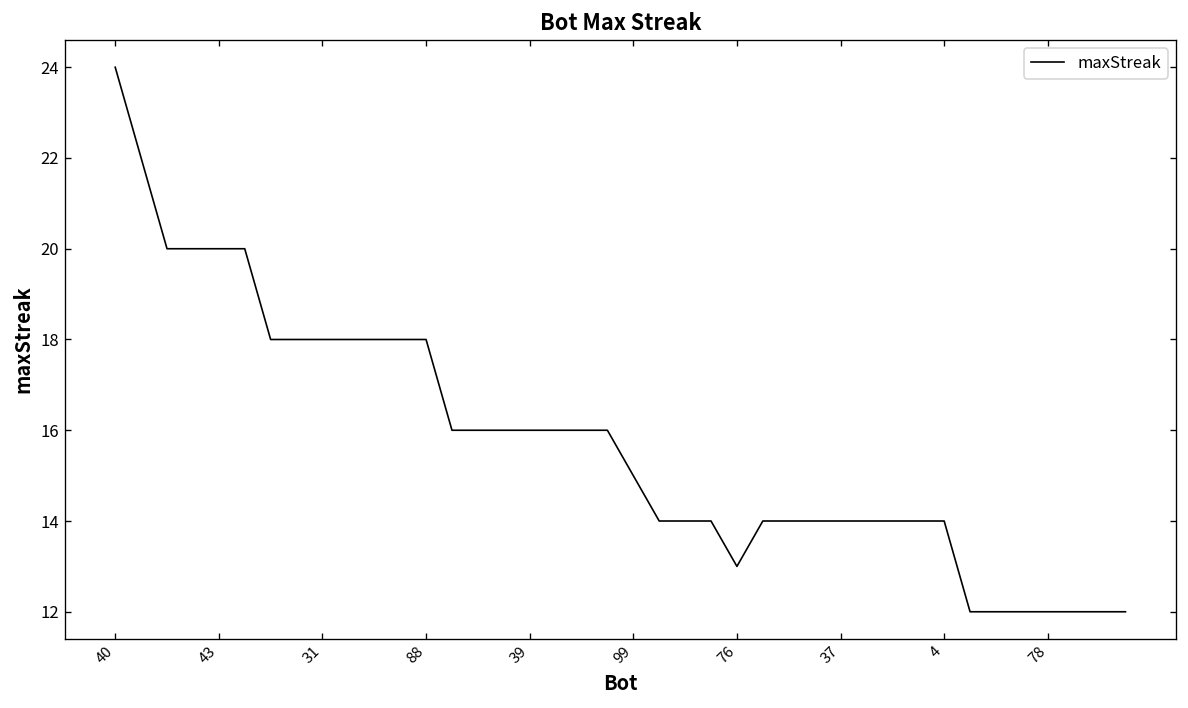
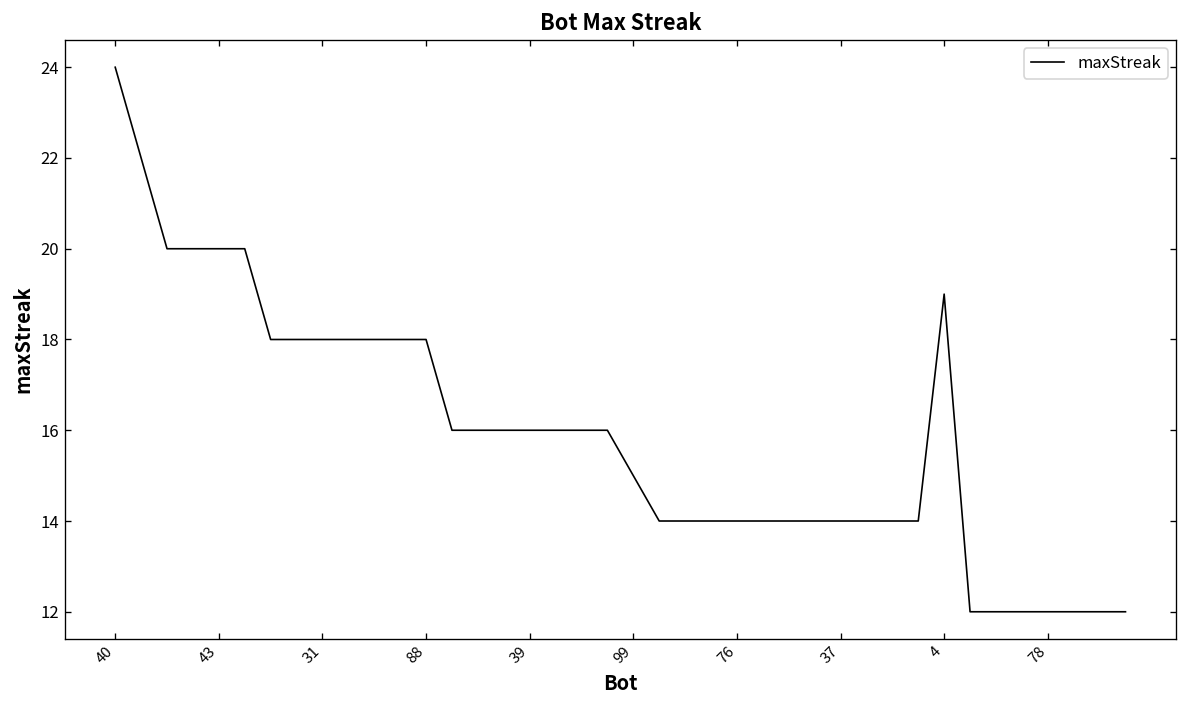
76: 13 -> 14
4: 14 -> 19
